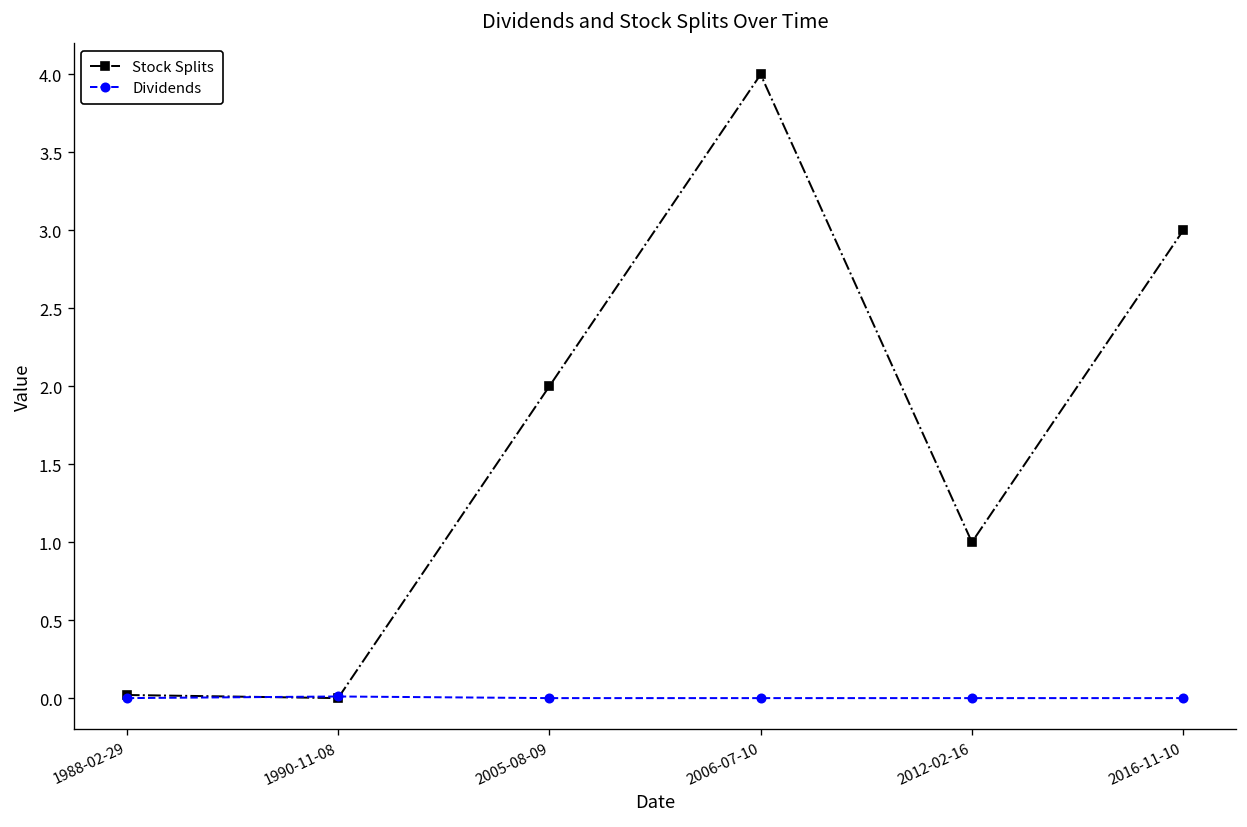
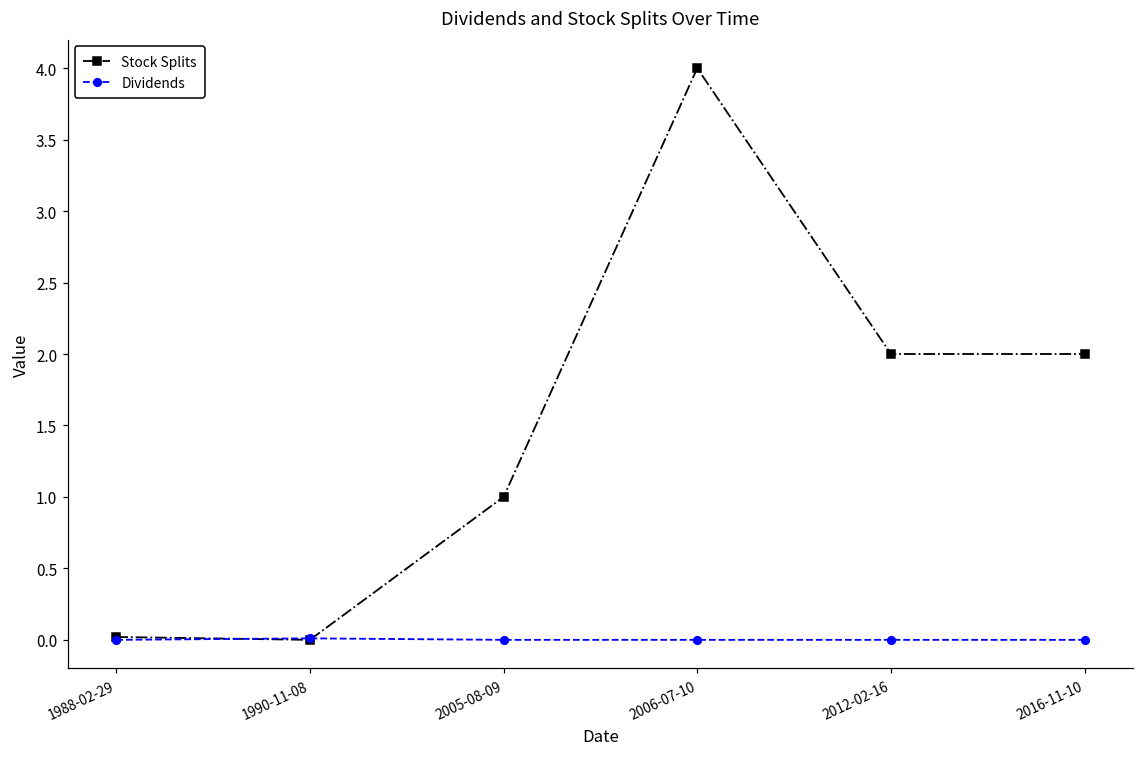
Stock Splits, 2005-08-09: 2 -> 1
Stock Splits, 2012-02-16: 1 -> 2
Stock Splits, 2016-11-10: 3 -> 2
